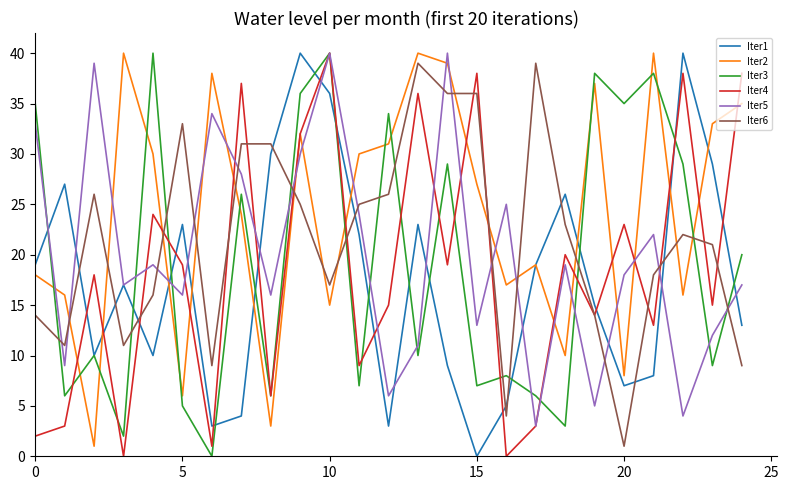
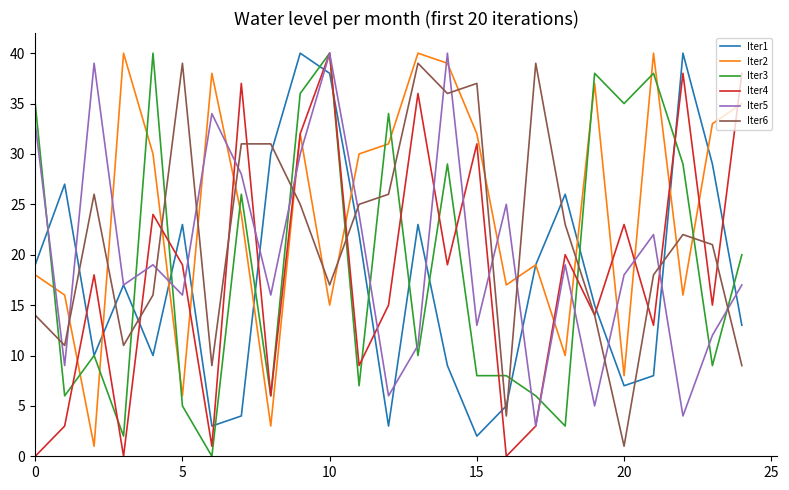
Iter4, 0: 2 -> 0
Iter6, 5: 33 -> 39
Iter1, 10: 36 -> 38
Iter1, 15: 0 -> 2
Iter2, 15: 27 -> 32
Iter3, 15: 7 -> 8
Iter4, 15: 38 -> 31
Iter6, 15: 36 -> 37
